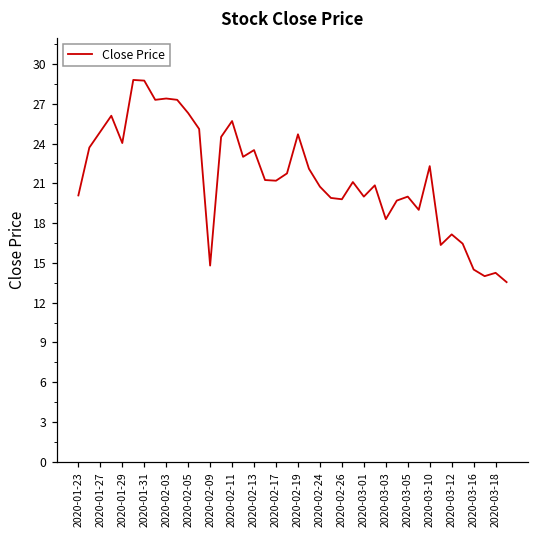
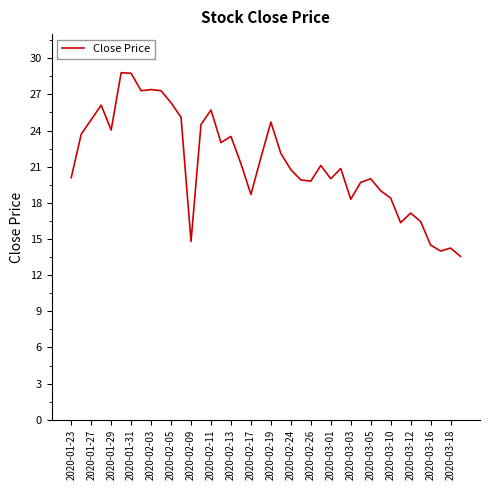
2020-02-17: 21.2 -> 18.7
2020-03-10: 22.3 -> 18.4
